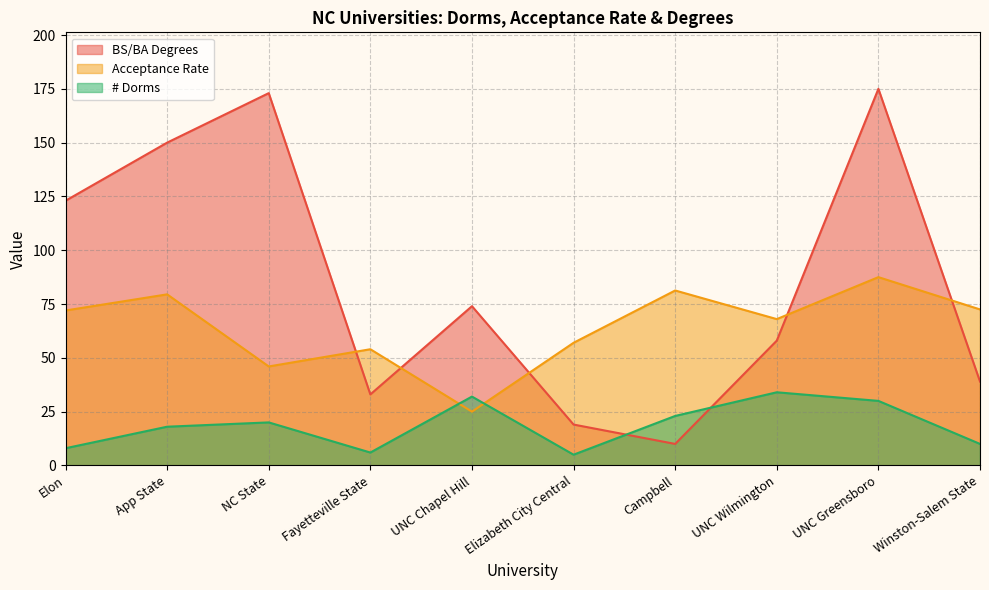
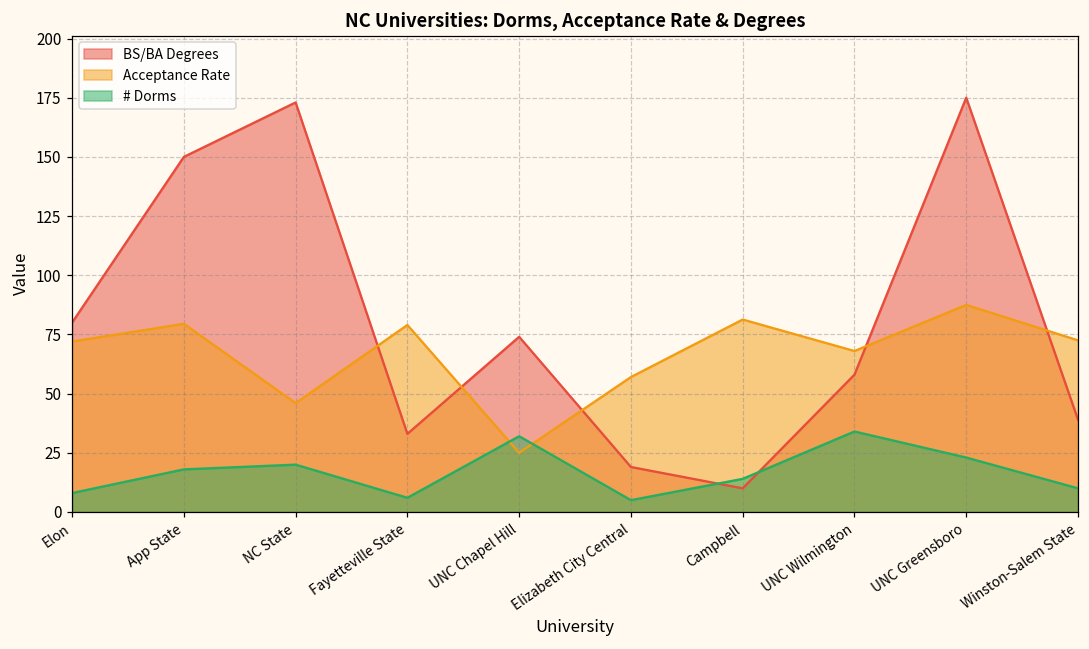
BS/BA Degrees, Elon: 123 -> 80
Acceptance Rate, Fayetteville State: 54 -> 79
# Dorms, Campbell: 23 -> 14
# Dorms, UNC Greensboro: 30 -> 23
